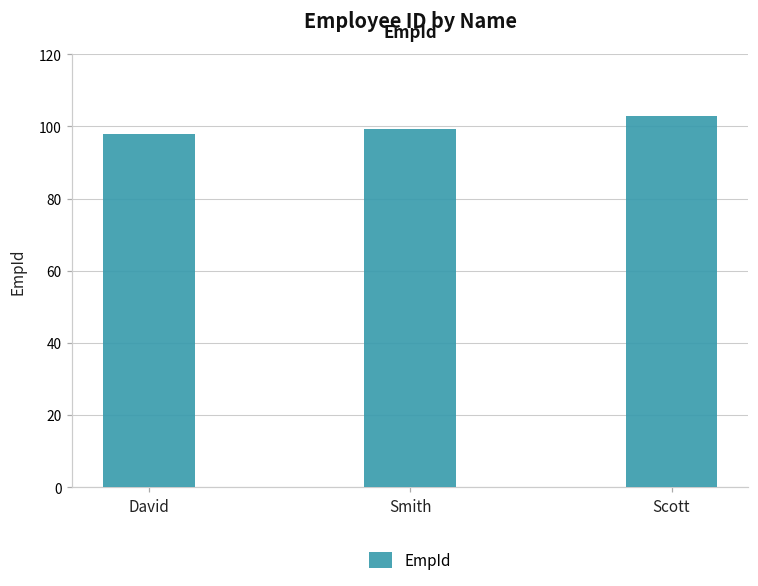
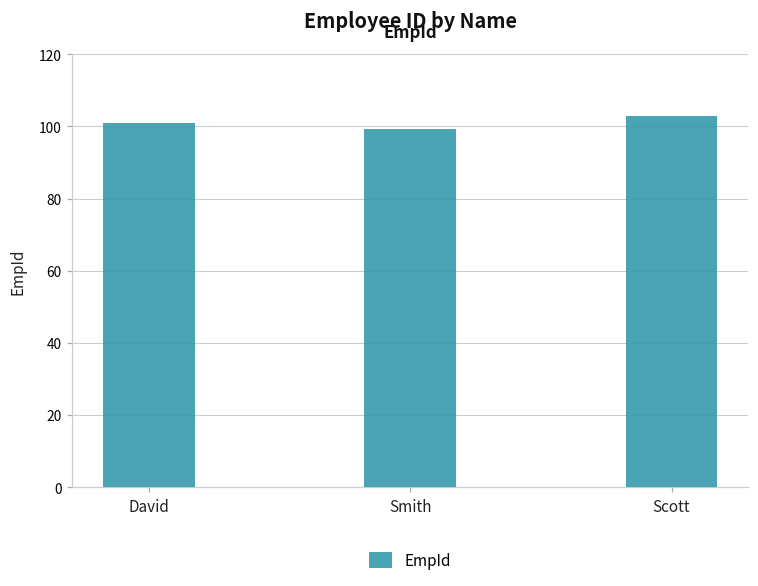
David: 98 -> 101
